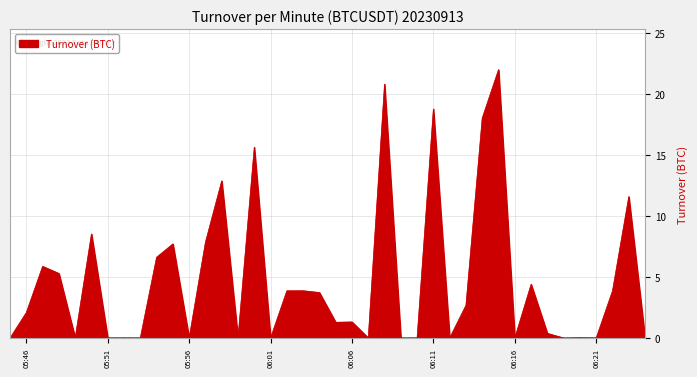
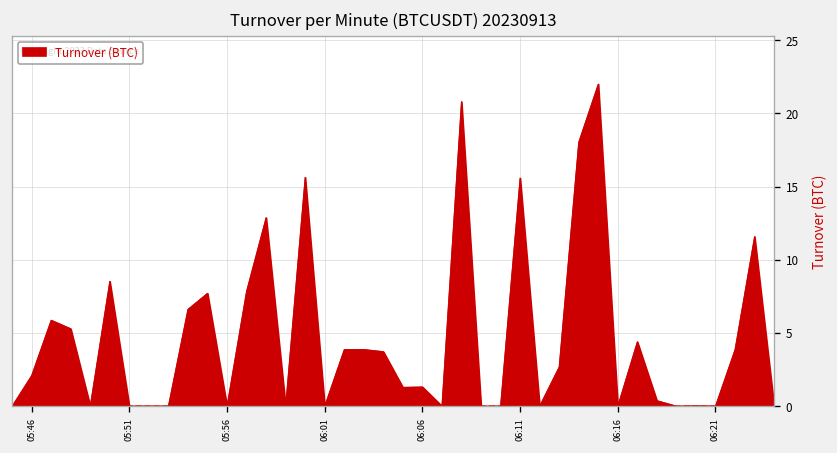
06:11: 18.8 -> 15.6
